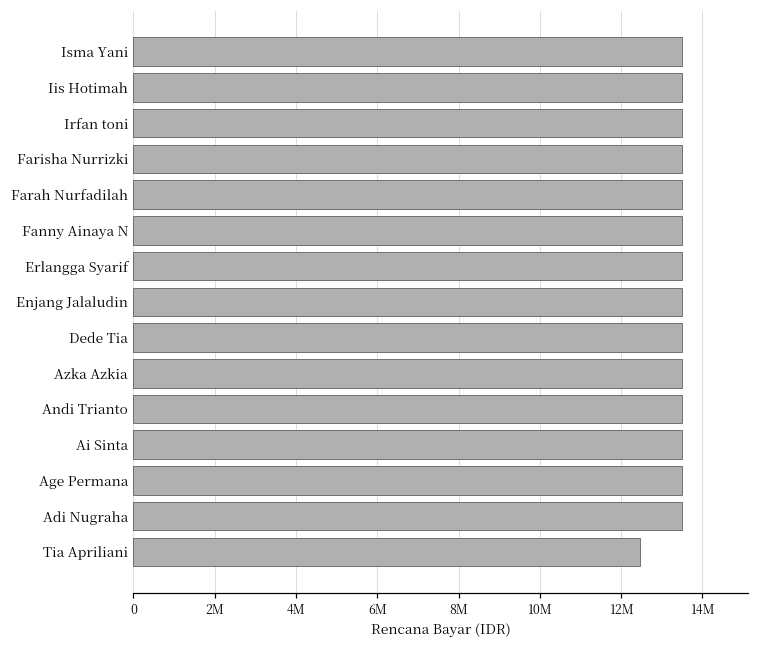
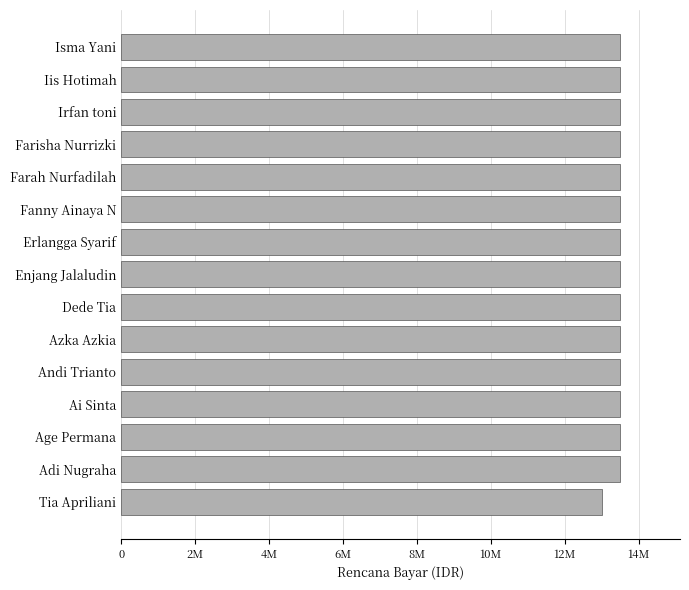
Tia Apriliani: 12500000 -> 13000000
